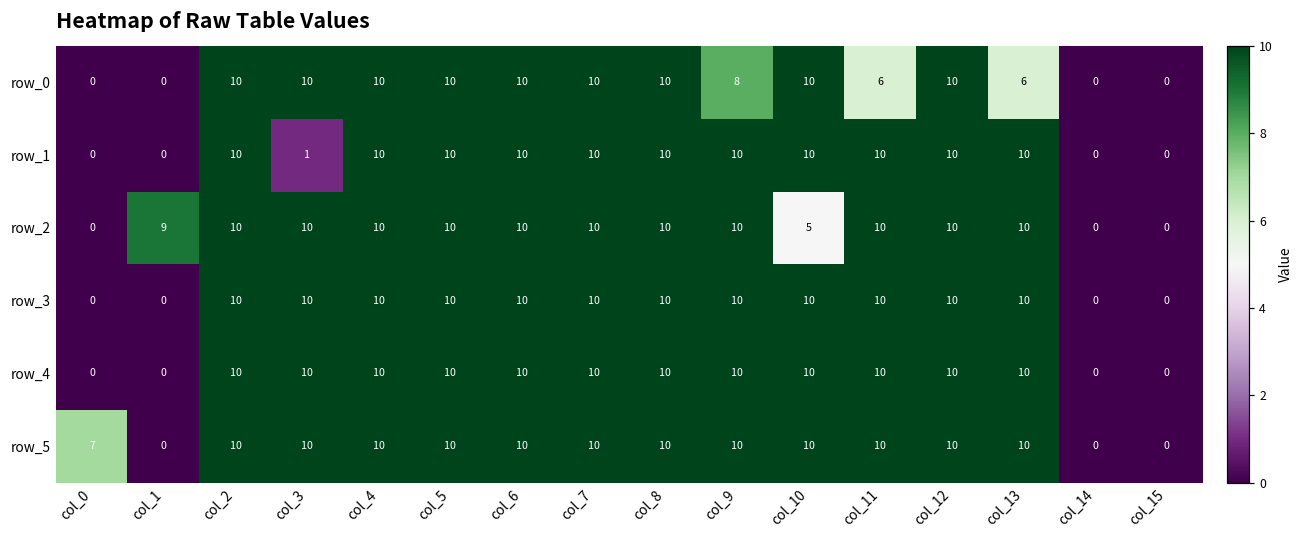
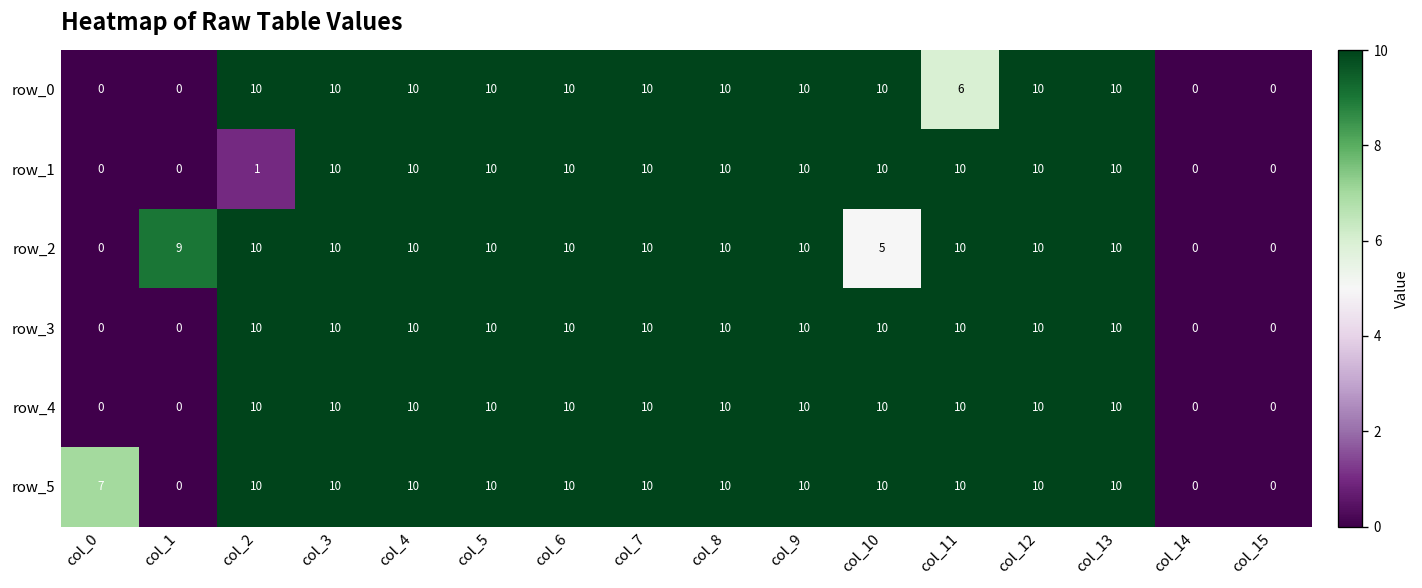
row_0, col_9: 8 -> 10
row_0, col_13: 6 -> 10
row_1, col_2: 10 -> 1
row_1, col_3: 1 -> 10
